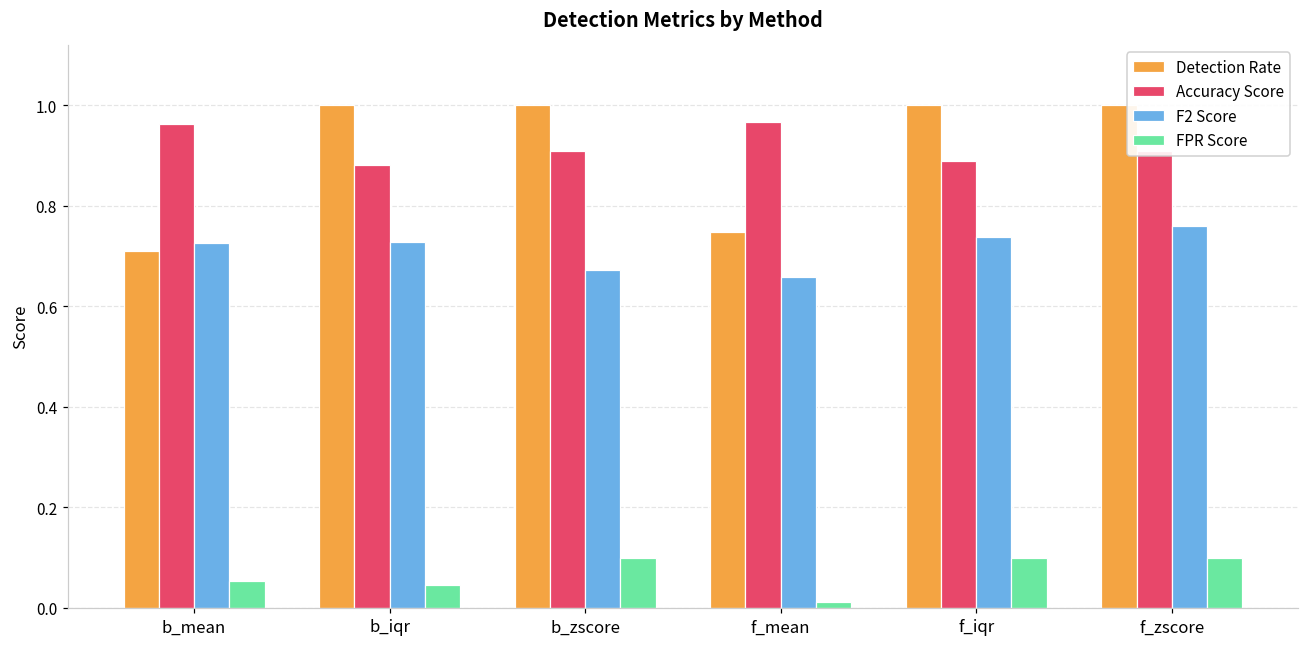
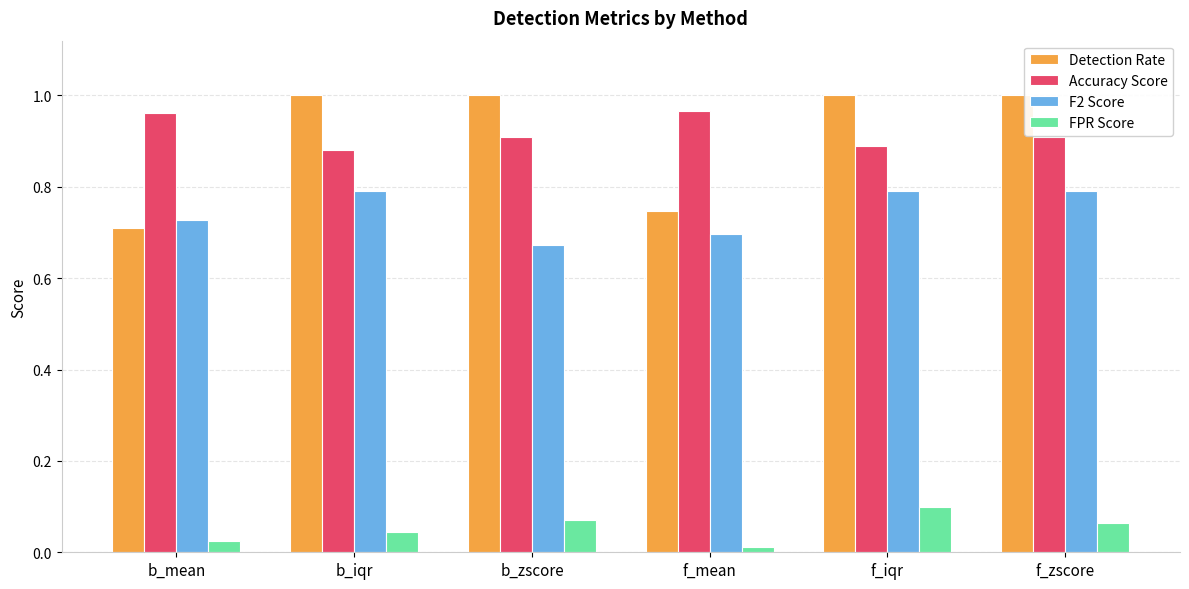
FPR Score, b_mean: 0.05 -> 0.02
F2 Score, b_iqr: 0.73 -> 0.79
FPR Score, b_zscore: 0.10 -> 0.07
F2 Score, f_mean: 0.66 -> 0.70
F2 Score, f_iqr: 0.74 -> 0.79
F2 Score, f_zscore: 0.76 -> 0.79
FPR Score, f_zscore: 0.10 -> 0.07
